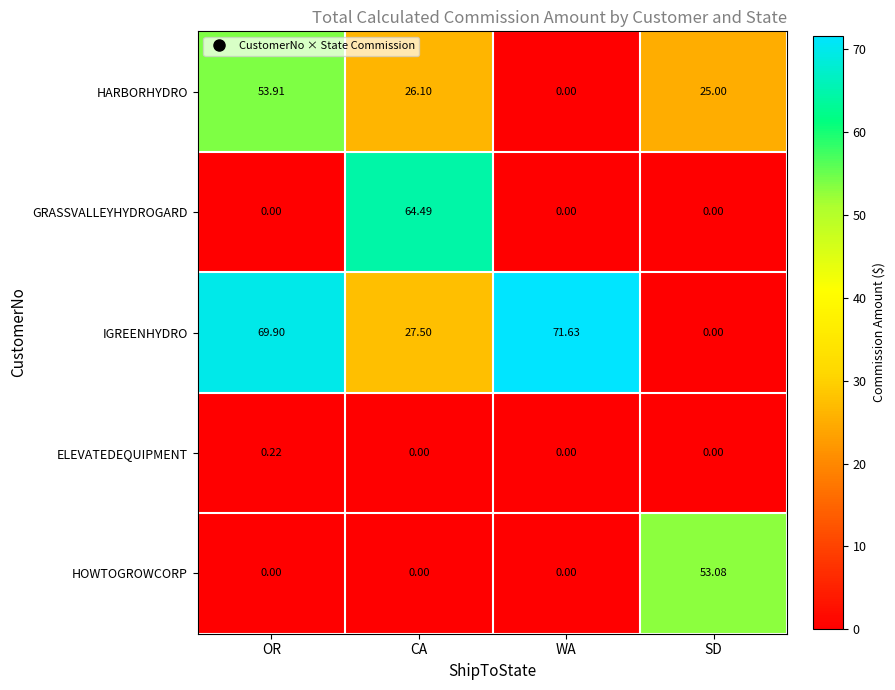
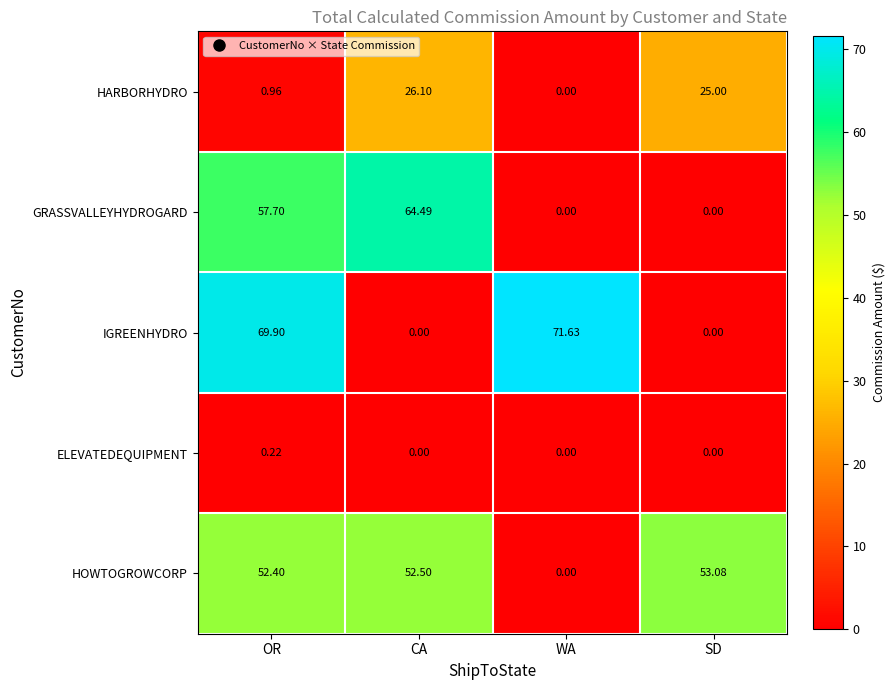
HARBORHYDRO, OR: 53.91 -> 0.96
GRASSVALLEYHYDROGARD, OR: 0.00 -> 57.70
IGREENHYDRO, CA: 27.50 -> 0.00
HOWTOGROWCORP, OR: 0.00 -> 52.40
HOWTOGROWCORP, CA: 0.00 -> 52.50
